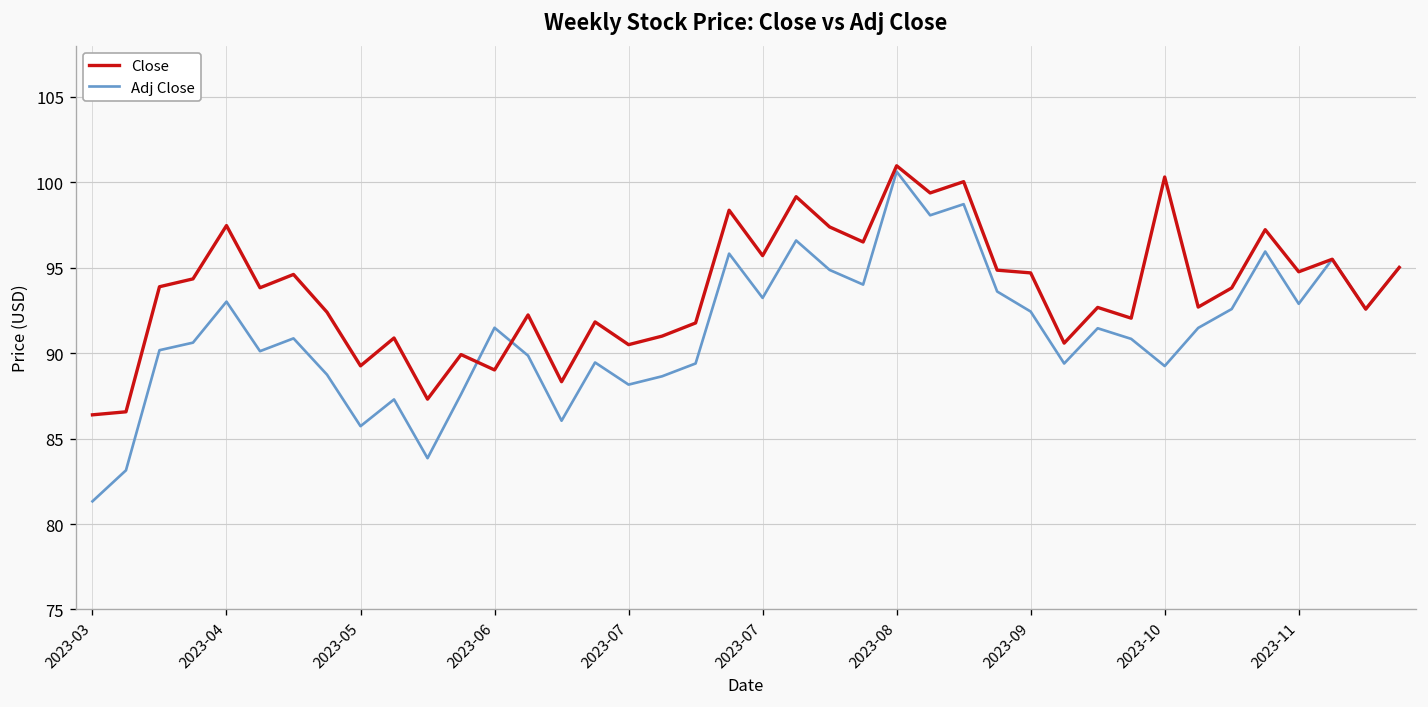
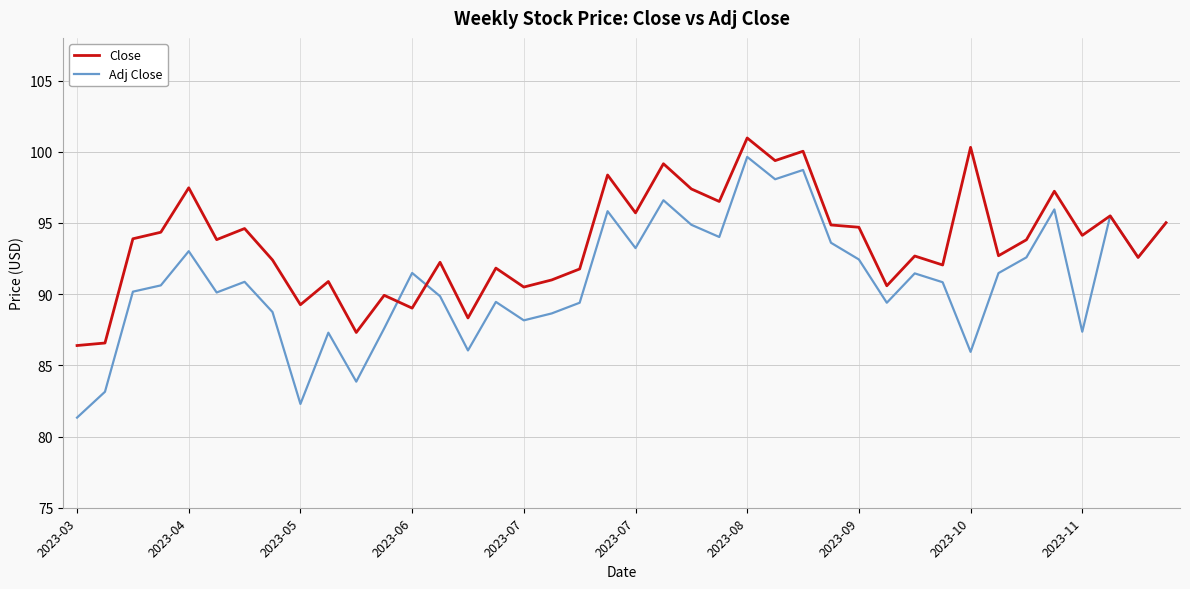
Adj Close, 2023-05: 85.7 -> 82.3
Adj Close, 2023-08: 100.6 -> 99.6
Adj Close, 2023-10: 89.2 -> 85.9
Close, 2023-11: 94.8 -> 94.1
Adj Close, 2023-11: 92.9 -> 87.4
